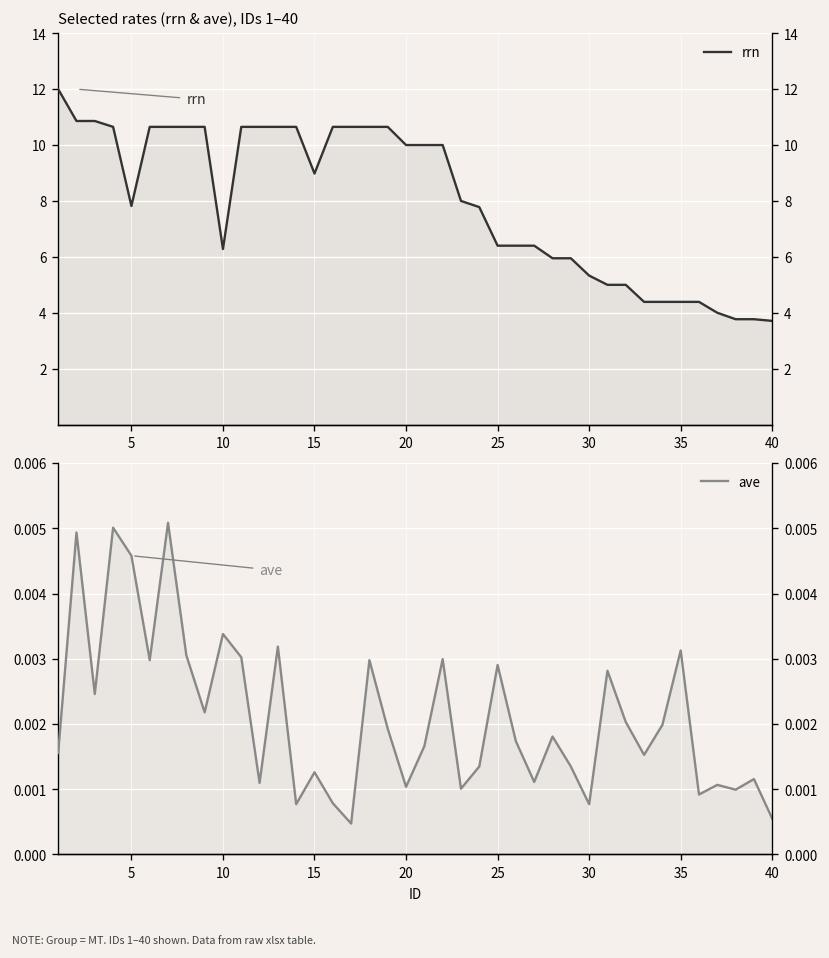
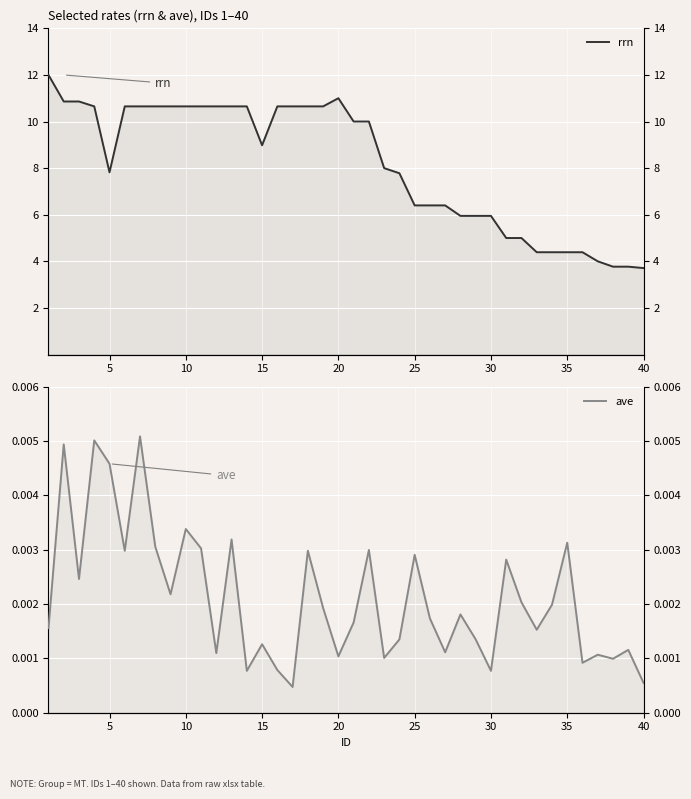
Selected rates (rrn & ave), IDs 1–40, 10: 6.3 -> 10.7
Selected rates (rrn & ave), IDs 1–40, 20: 10 -> 11
Selected rates (rrn & ave), IDs 1–40, 30: 5.3 -> 6.0
